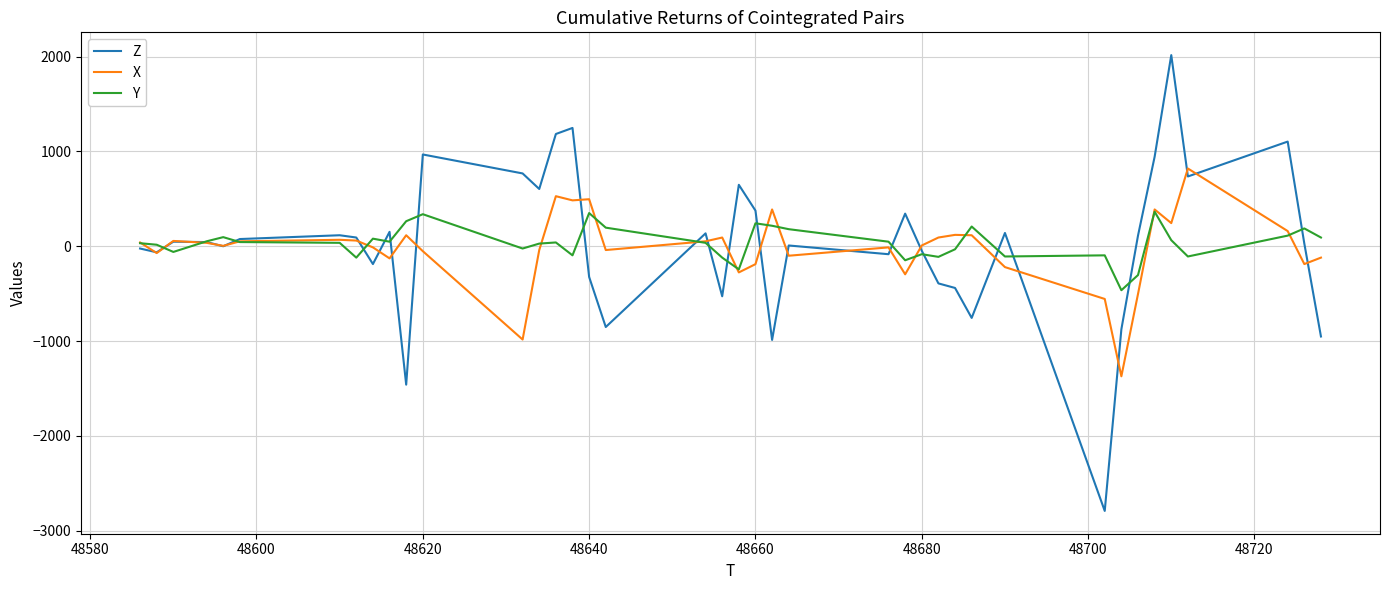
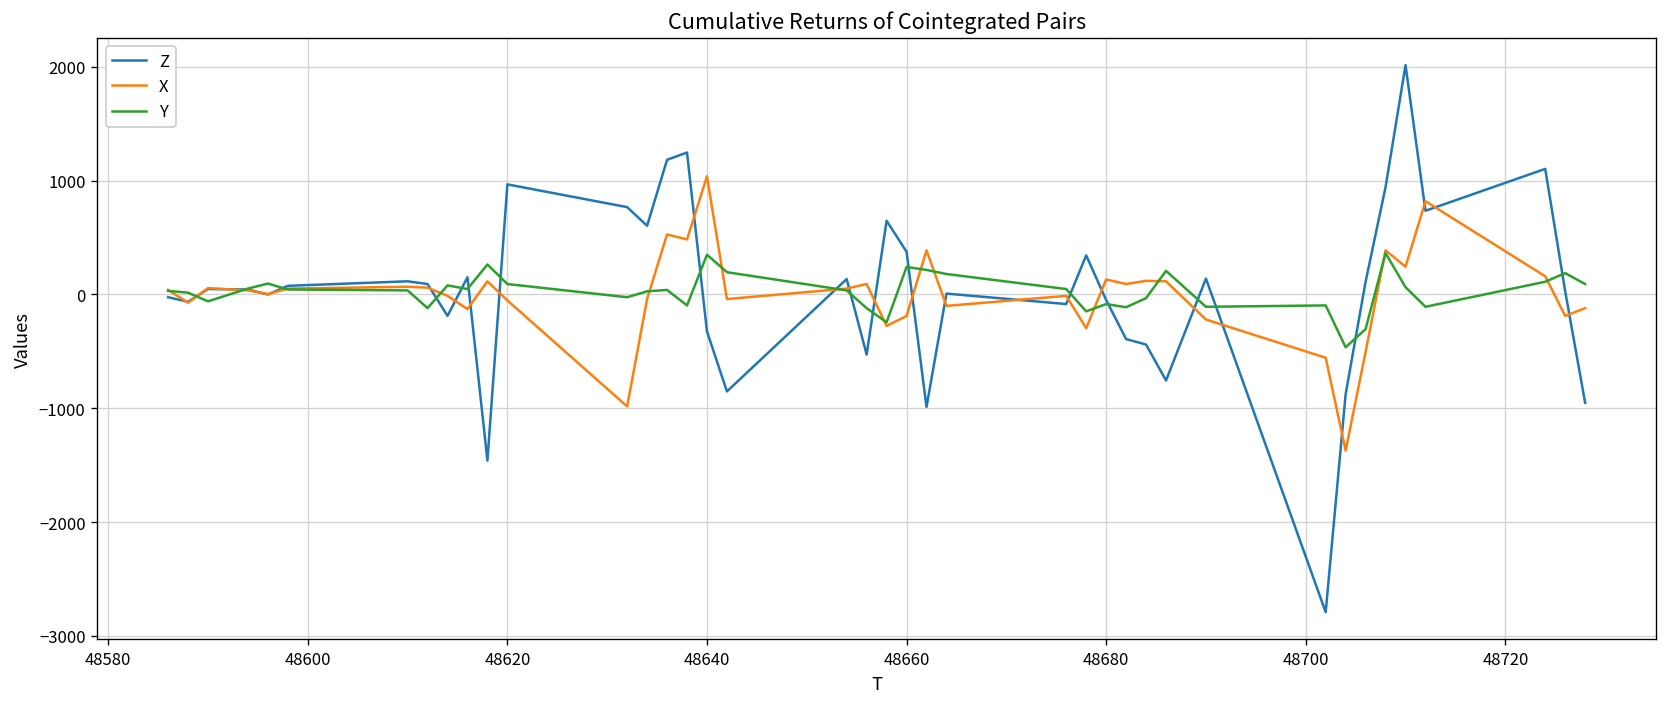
Y, 48620: 300 -> 100
X, 48640: 500 -> 1000
X, 48680: 0 -> 100
